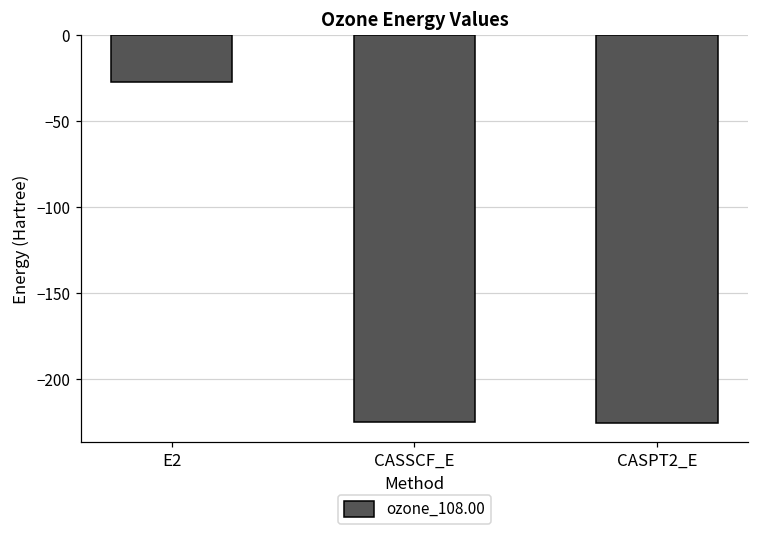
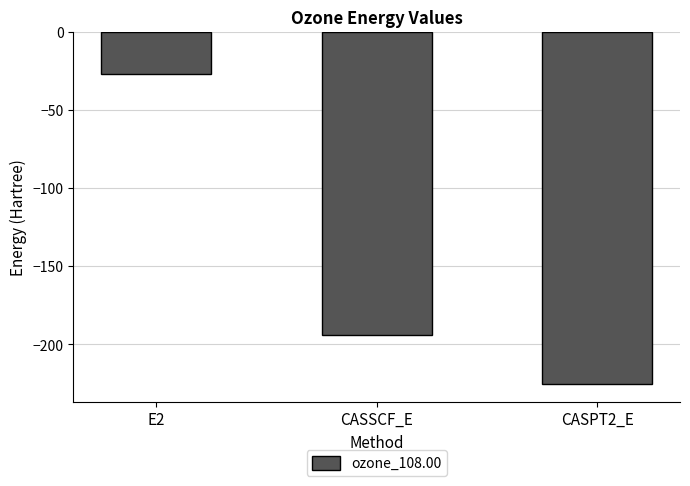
CASSCF_E: -225 -> -194
